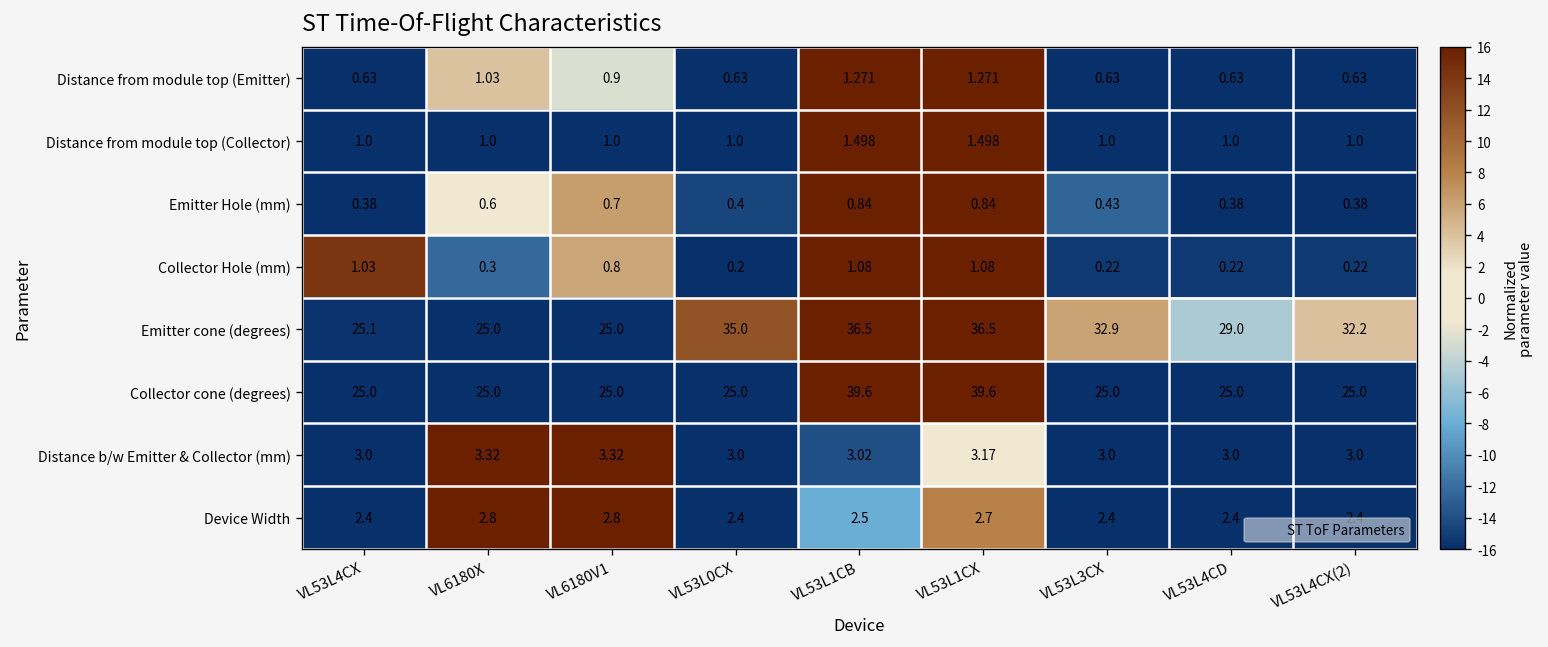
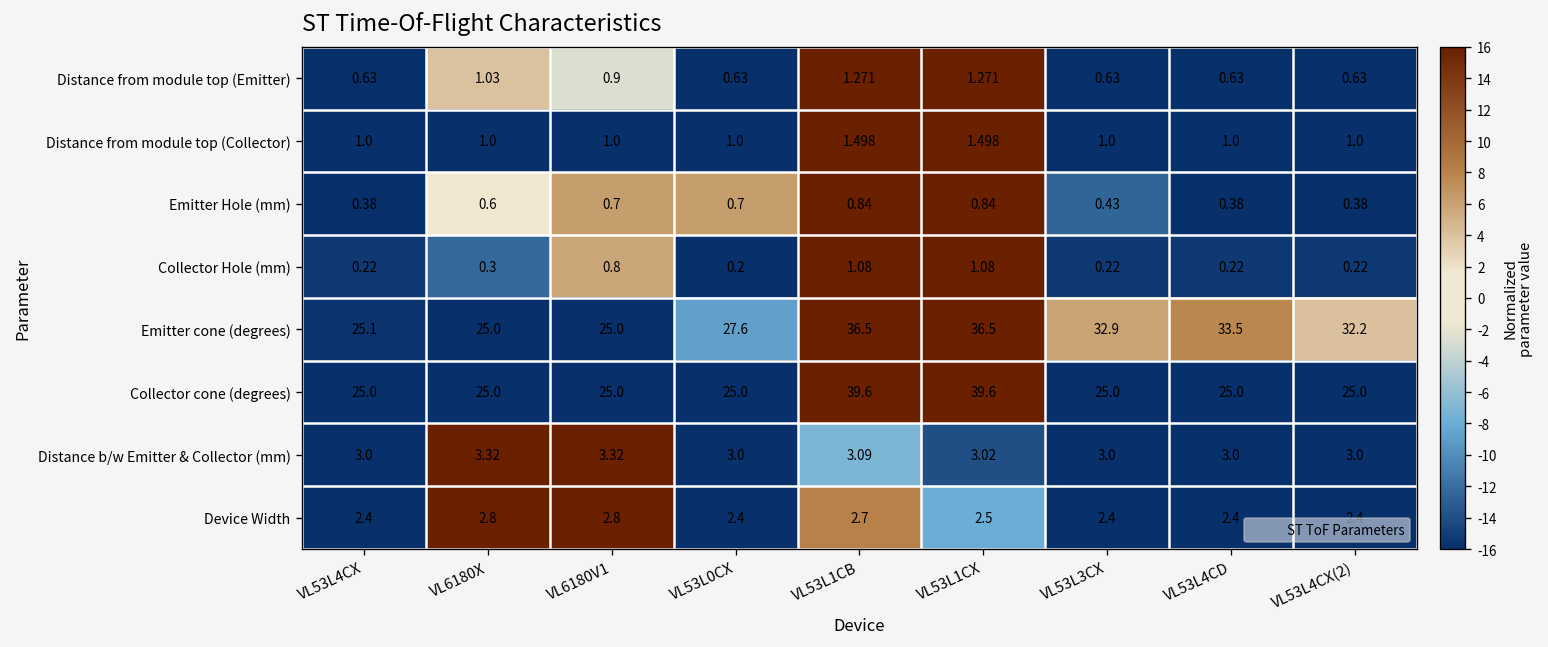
Emitter Hole (mm), VL53L0CX: 0.4 -> 0.7
Collector Hole (mm), VL53L4CX: 1.03 -> 0.22
Emitter cone (degrees), VL53L0CX: 35.0 -> 27.6
Emitter cone (degrees), VL53L4CD: 29.0 -> 33.5
Distance b/w Emitter & Collector (mm), VL53L1CB: 3.02 -> 3.09
Distance b/w Emitter & Collector (mm), VL53L1CX: 3.17 -> 3.02
Device Width, VL53L1CB: 2.5 -> 2.7
Device Width, VL53L1CX: 2.7 -> 2.5
